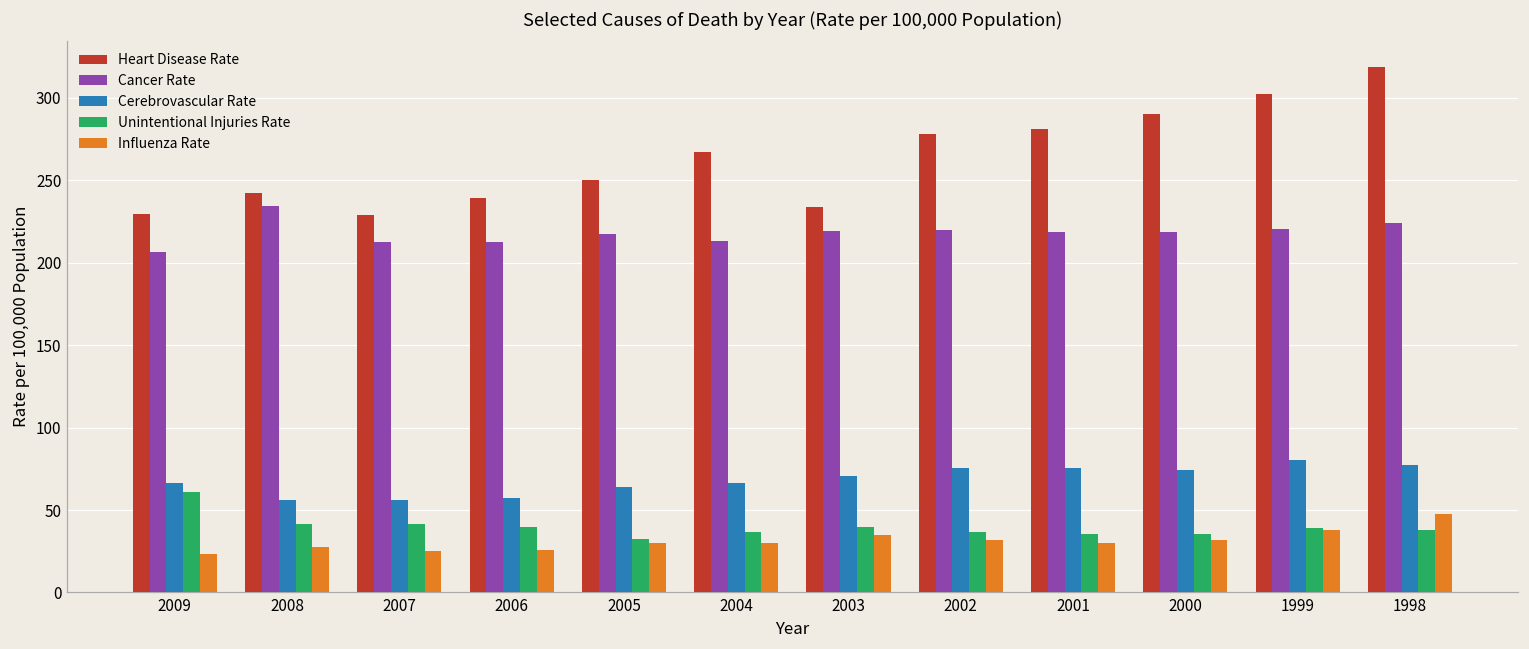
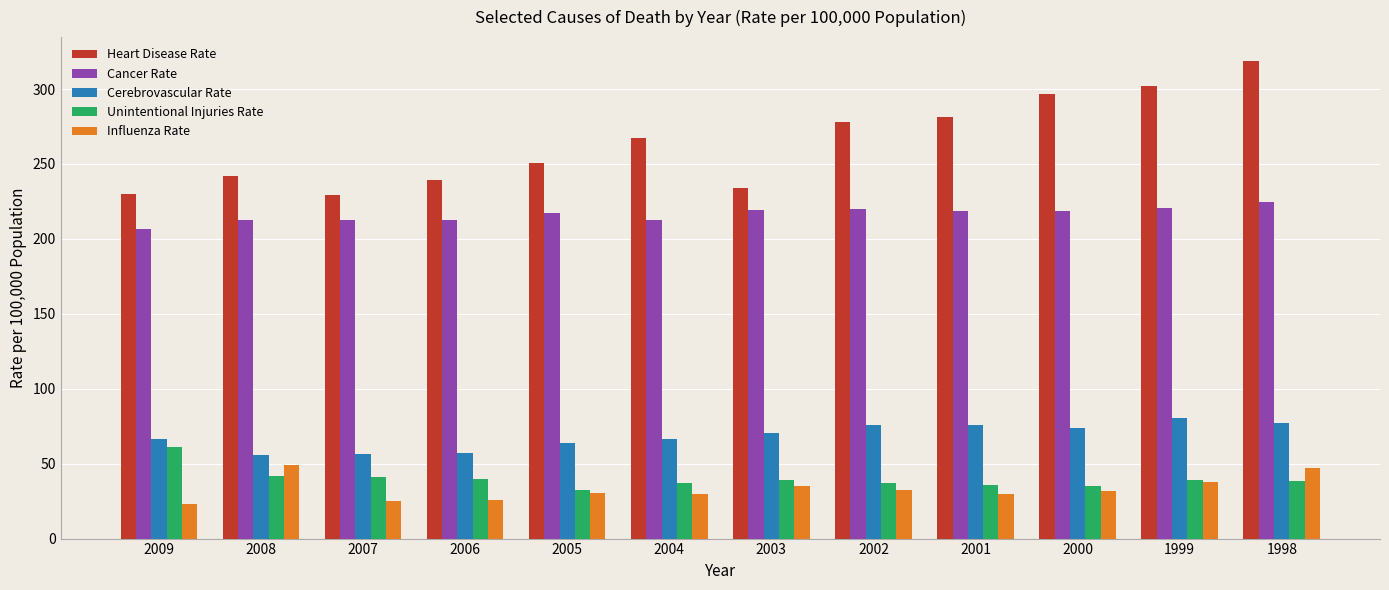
Cancer Rate, 2008: 235 -> 213
Influenza Rate, 2008: 28 -> 49
Heart Disease Rate, 2000: 290 -> 297
